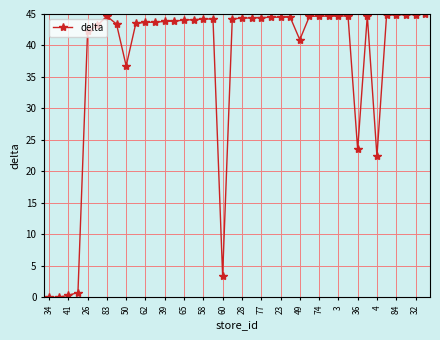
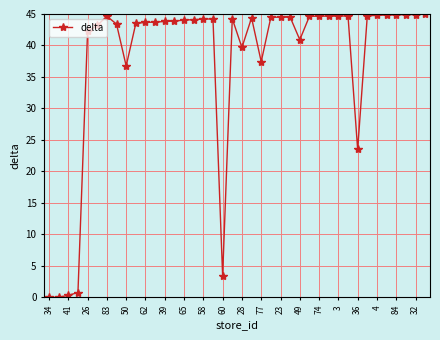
28: 44 -> 40
77: 44 -> 37
4: 22 -> 45
